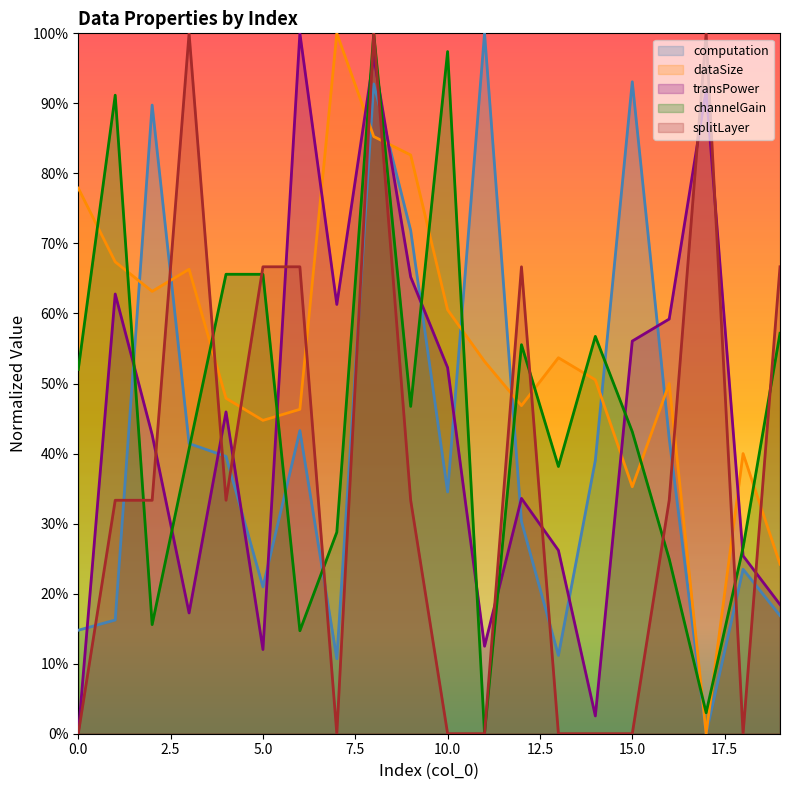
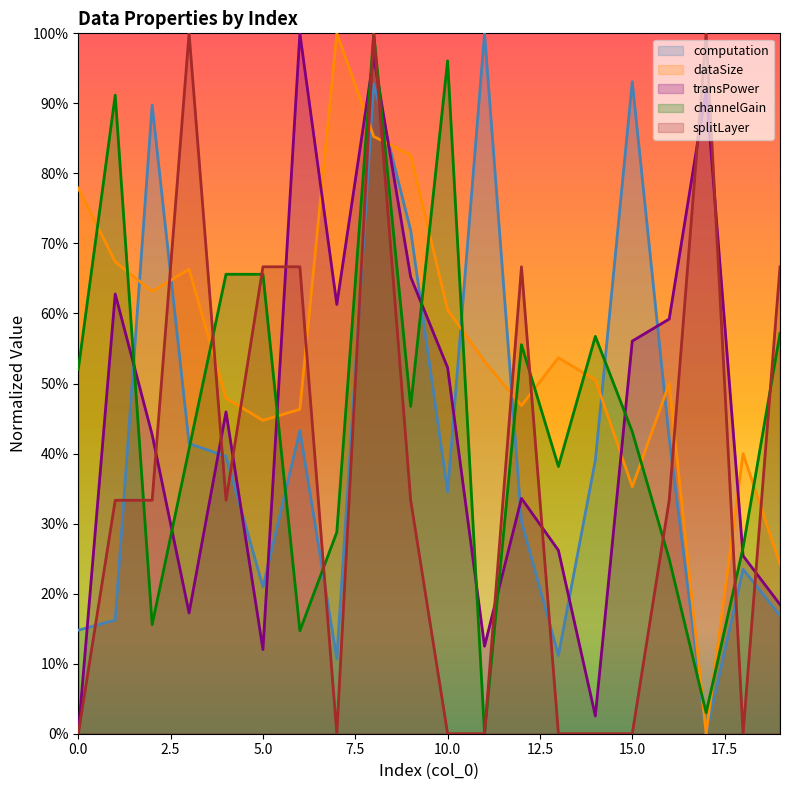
channelGain, 10.0: 97% -> 96%
